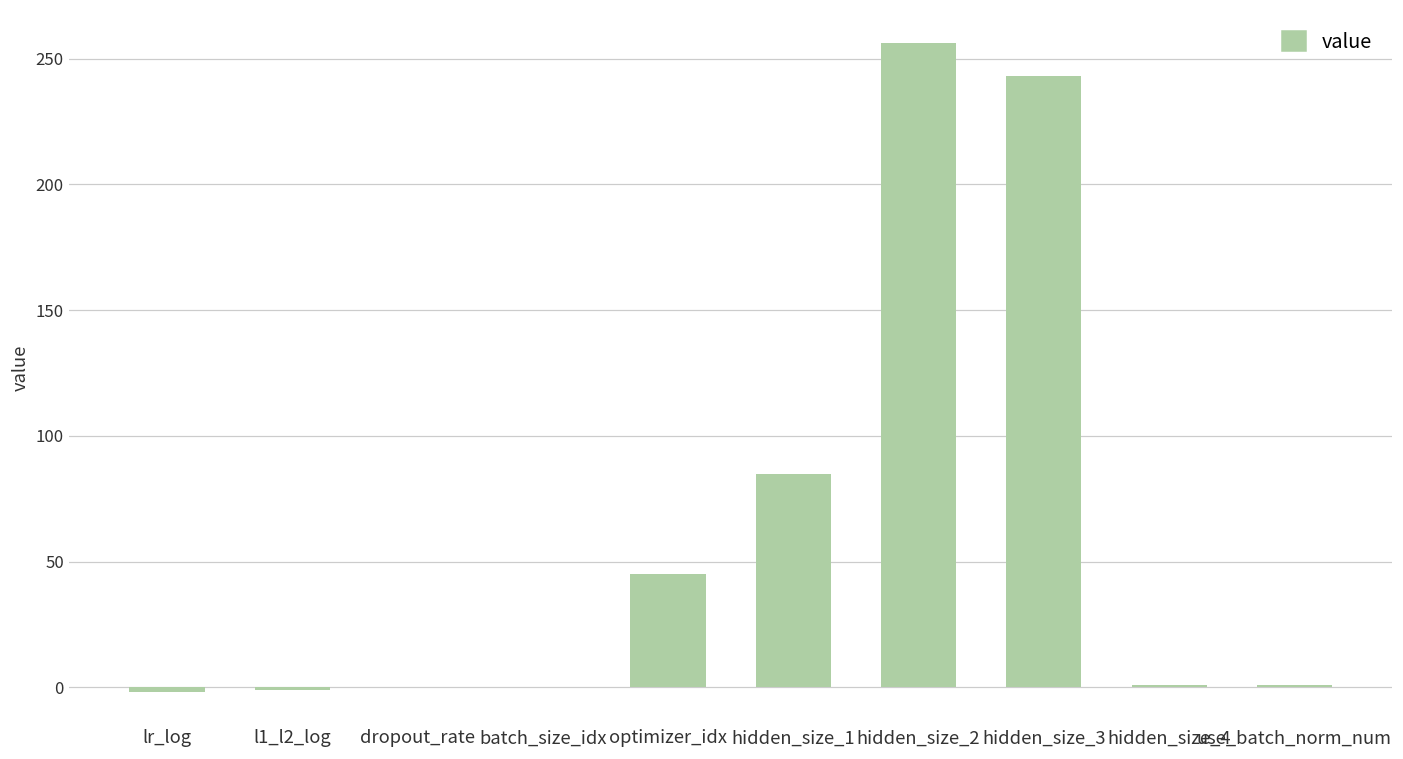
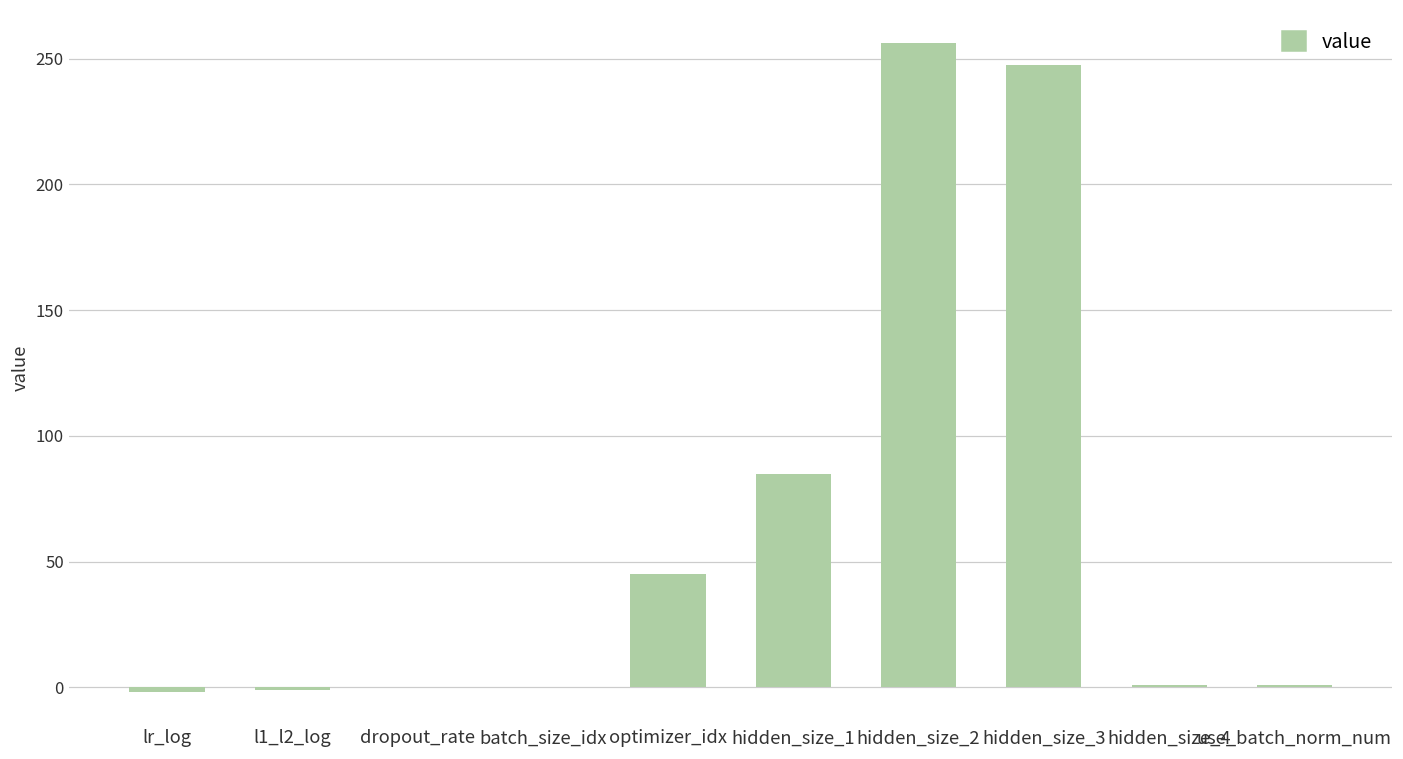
hidden_size_3: 243 -> 247
